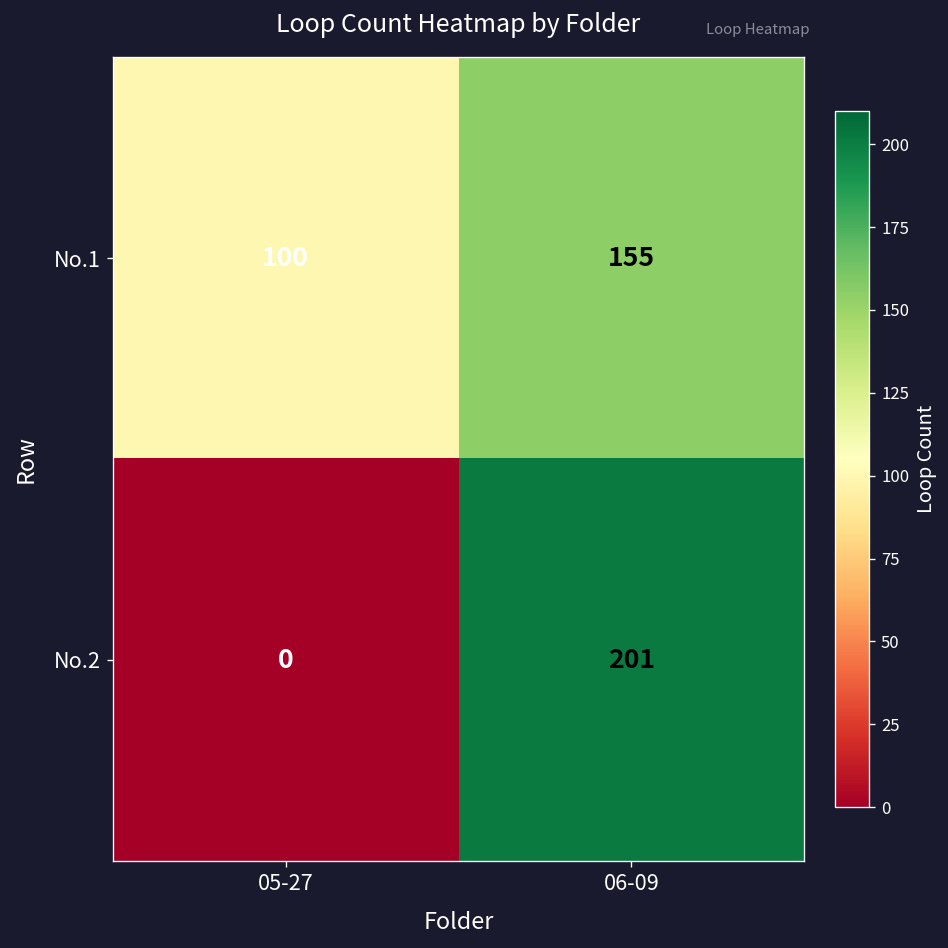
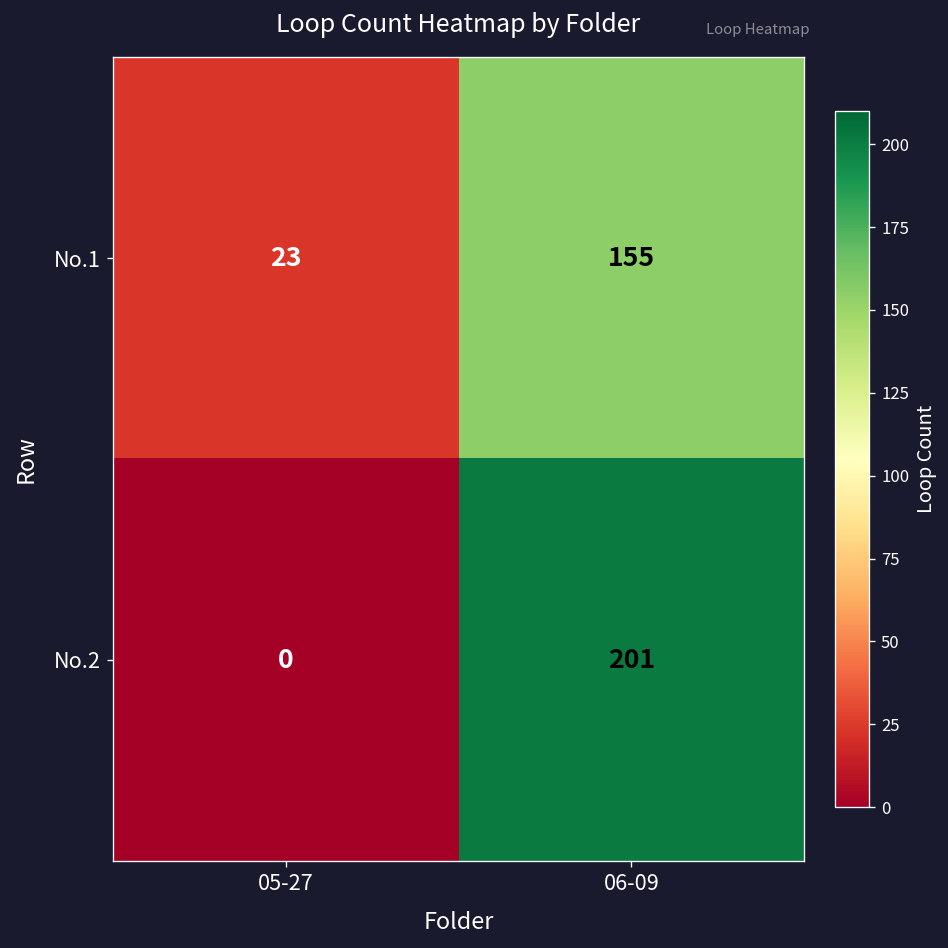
No.1, 05-27: 100 -> 23
